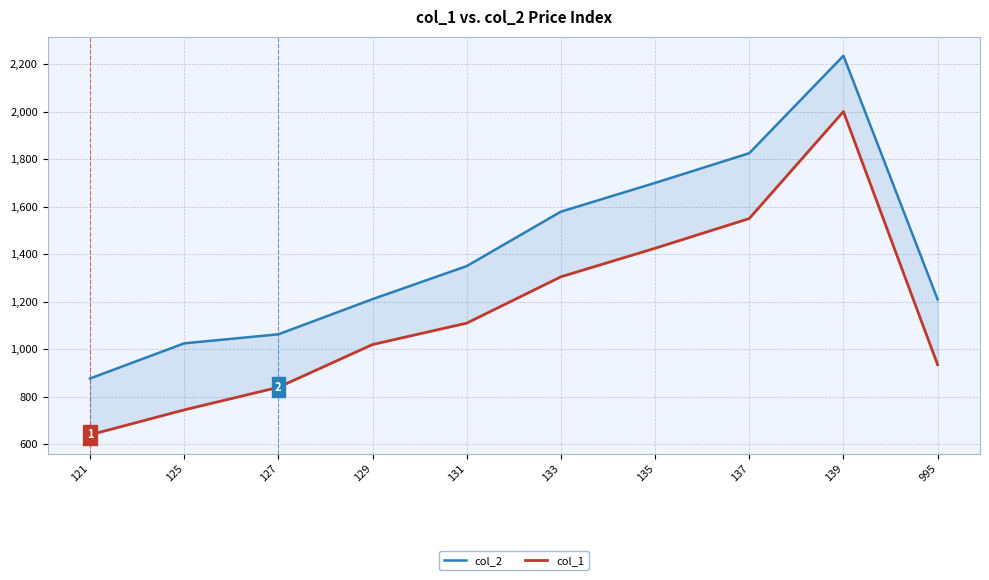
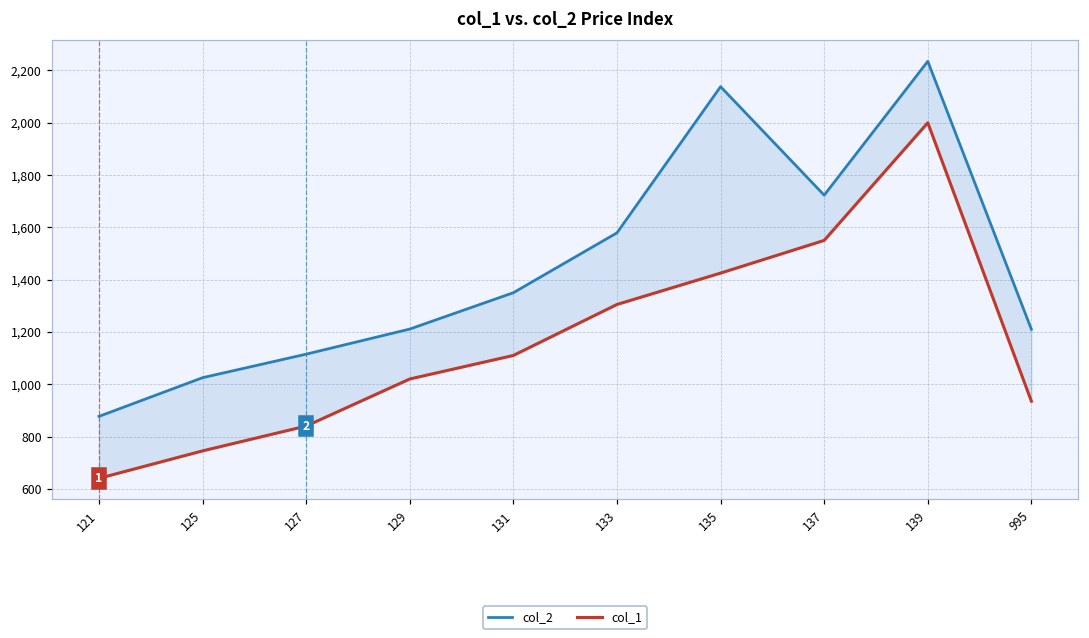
col_2, 127: 1,060 -> 1,120
col_2, 135: 1,700 -> 2,140
col_2, 137: 1,830 -> 1,720
